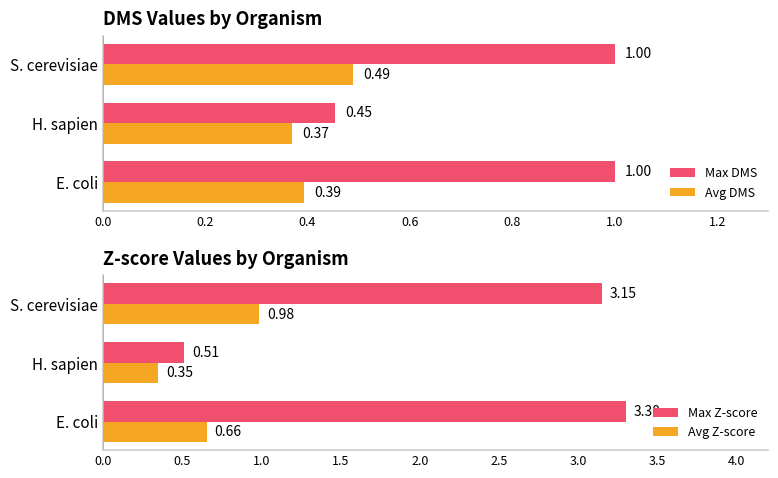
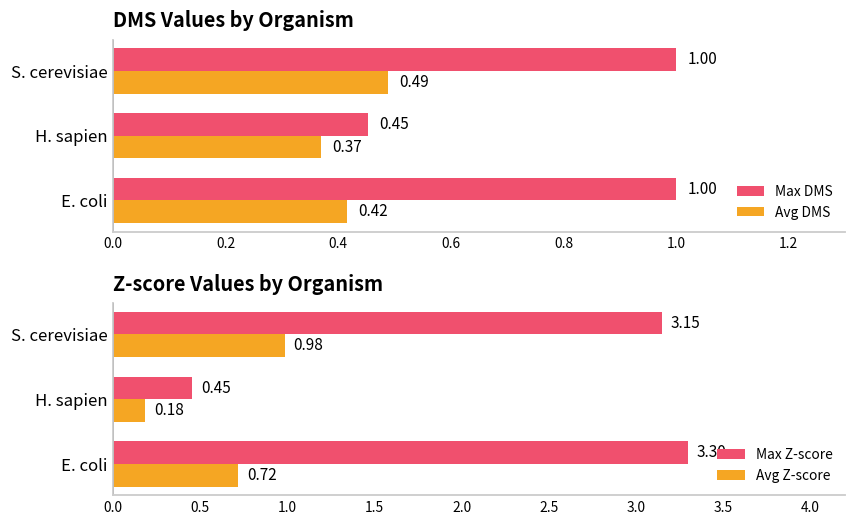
DMS Values by Organism, Avg DMS, E. coli: 0.39 -> 0.42
Z-score Values by Organism, Max Z-score, H. sapien: 0.51 -> 0.45
Z-score Values by Organism, Avg Z-score, H. sapien: 0.35 -> 0.18
Z-score Values by Organism, Avg Z-score, E. coli: 0.66 -> 0.72
